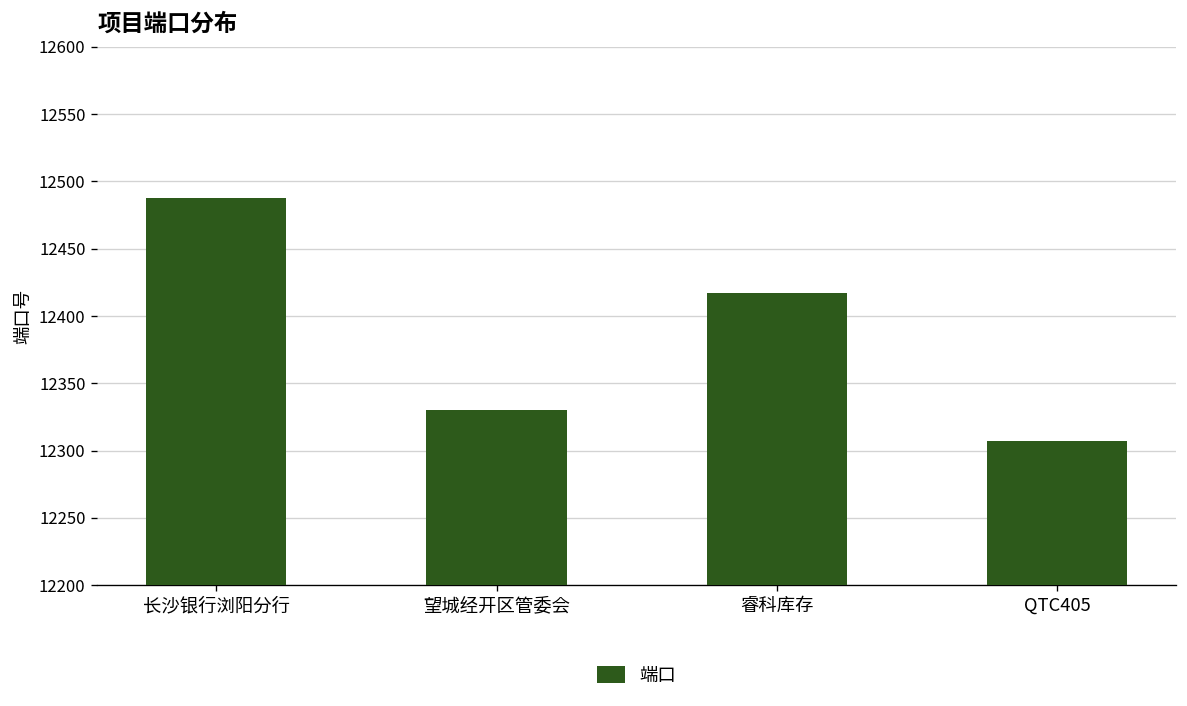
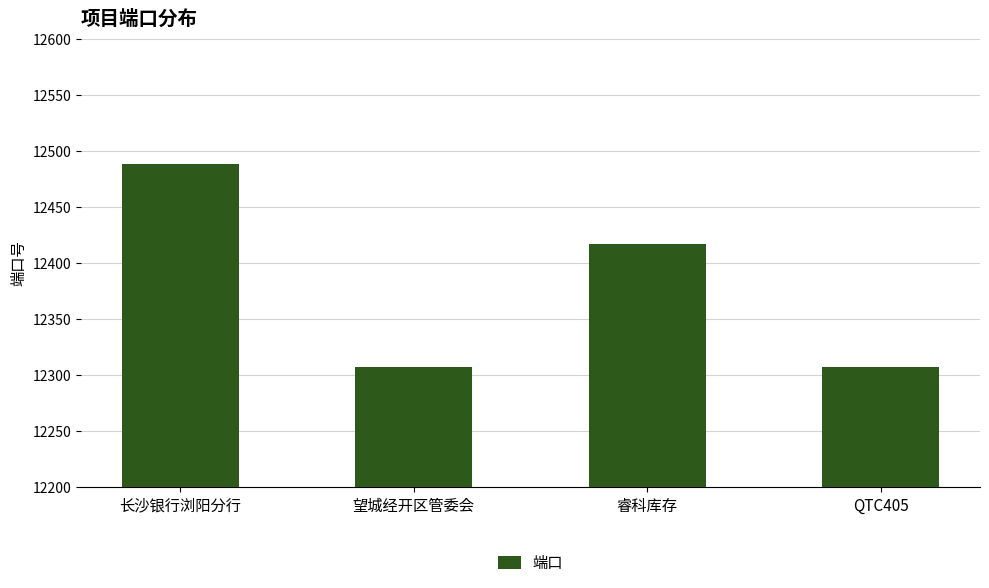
望城经开区管委会: 12330 -> 12307
